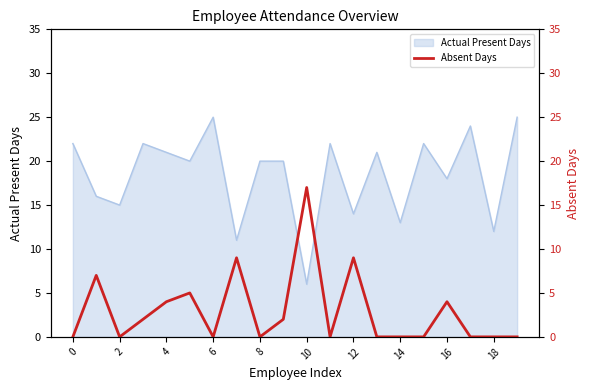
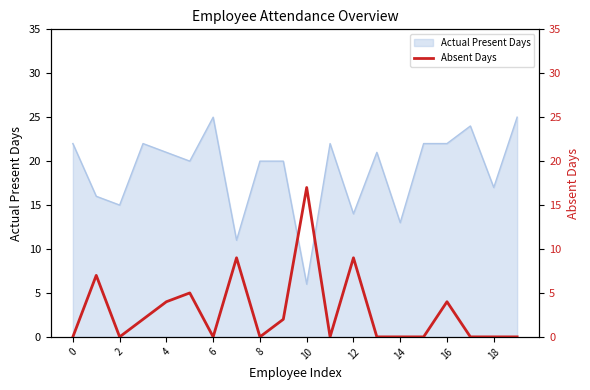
Actual Present Days, 16: 18 -> 22
Actual Present Days, 18: 12 -> 17
